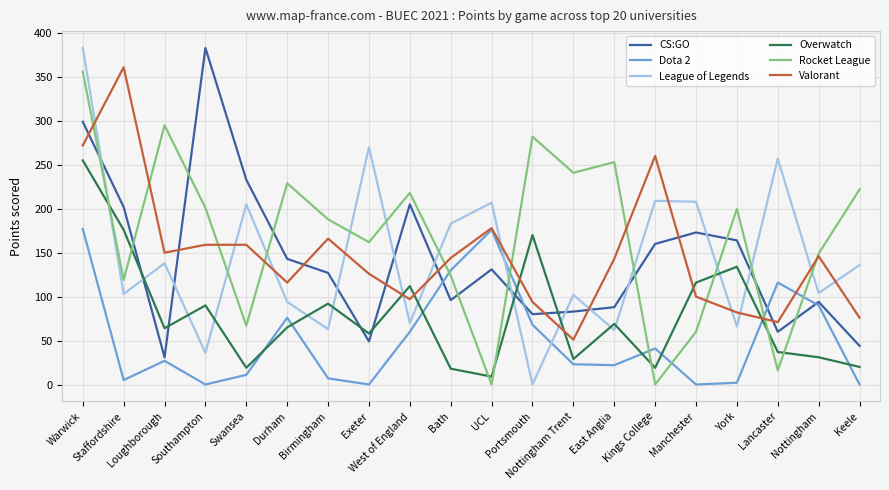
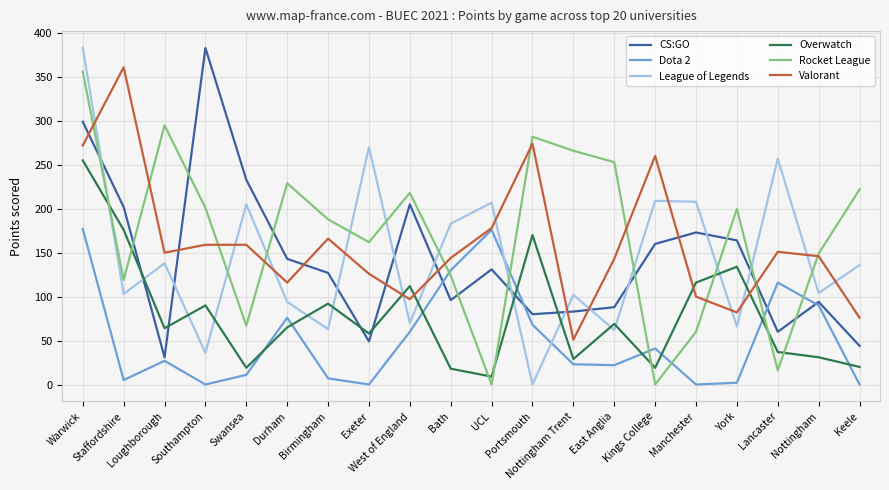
Valorant, Portsmouth: 90 -> 270
Rocket League, Nottingham Trent: 240 -> 270
Valorant, Lancaster: 70 -> 150
